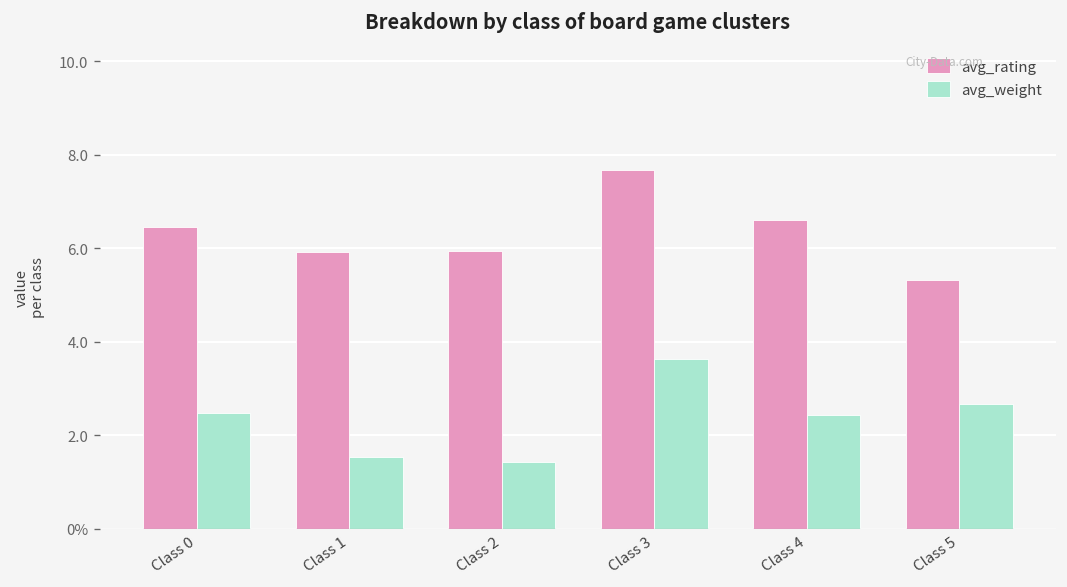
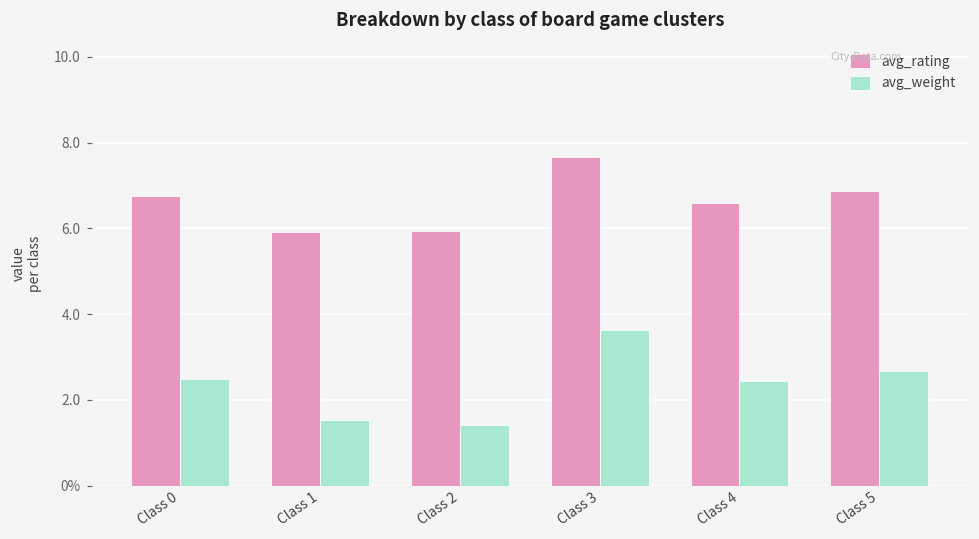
avg_rating, Class 0: 6.5 -> 6.8
avg_rating, Class 5: 5.3 -> 6.9
